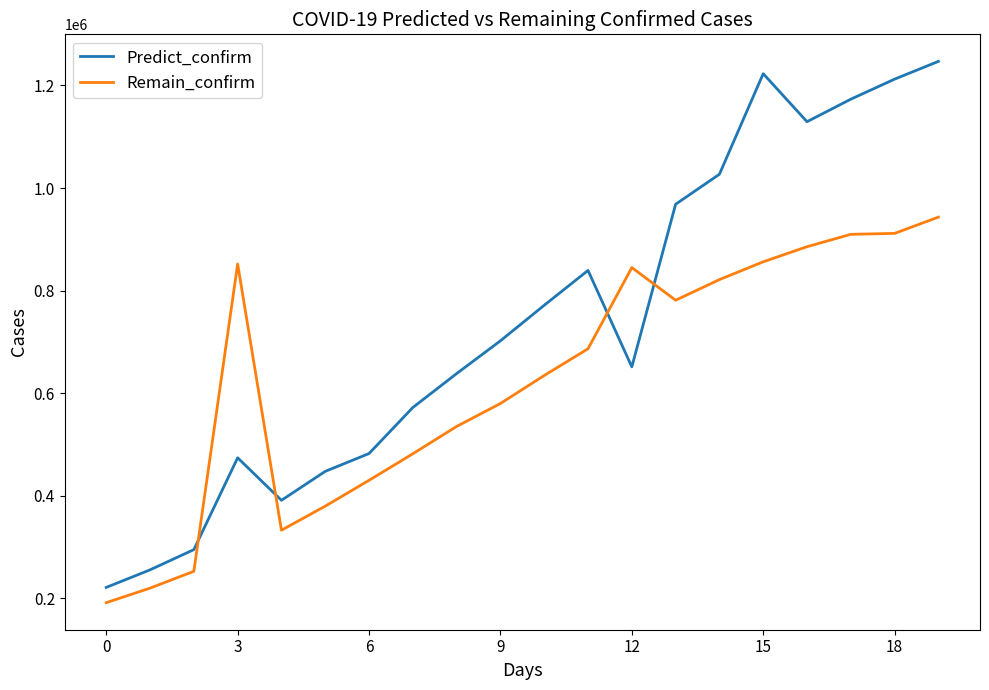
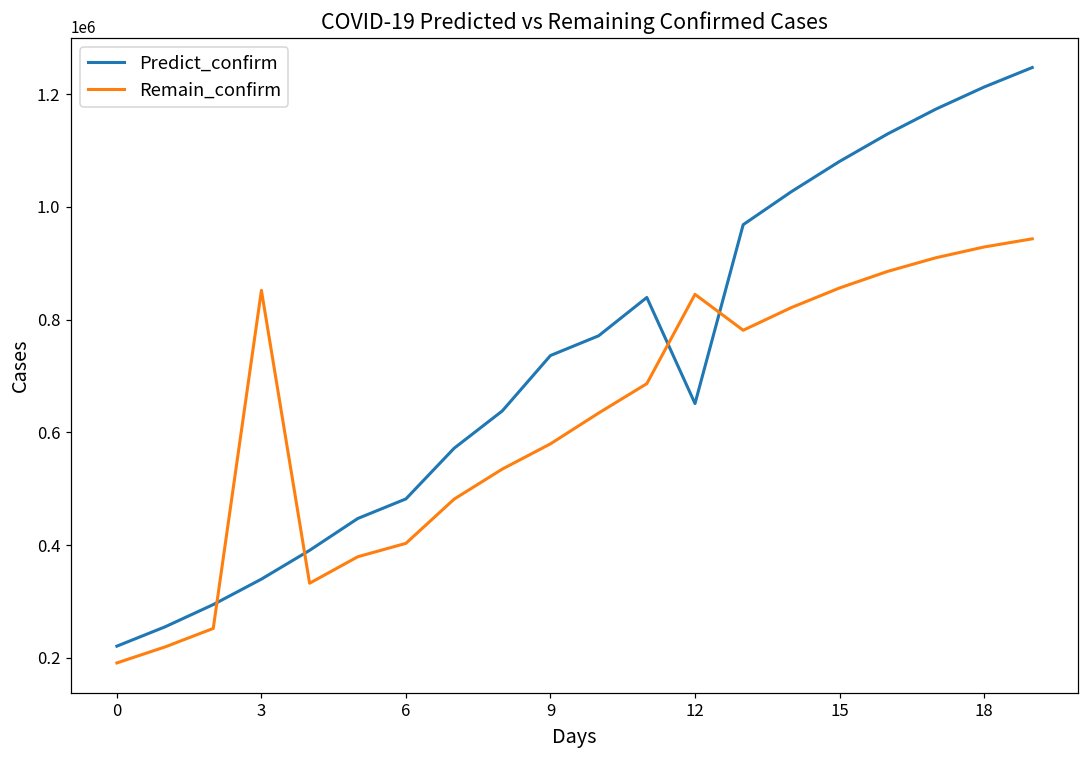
Predict_confirm, 3: 470000 -> 340000
Remain_confirm, 6: 430000 -> 400000
Predict_confirm, 9: 700000 -> 740000
Predict_confirm, 15: 1220000 -> 1080000
Remain_confirm, 18: 910000 -> 930000
